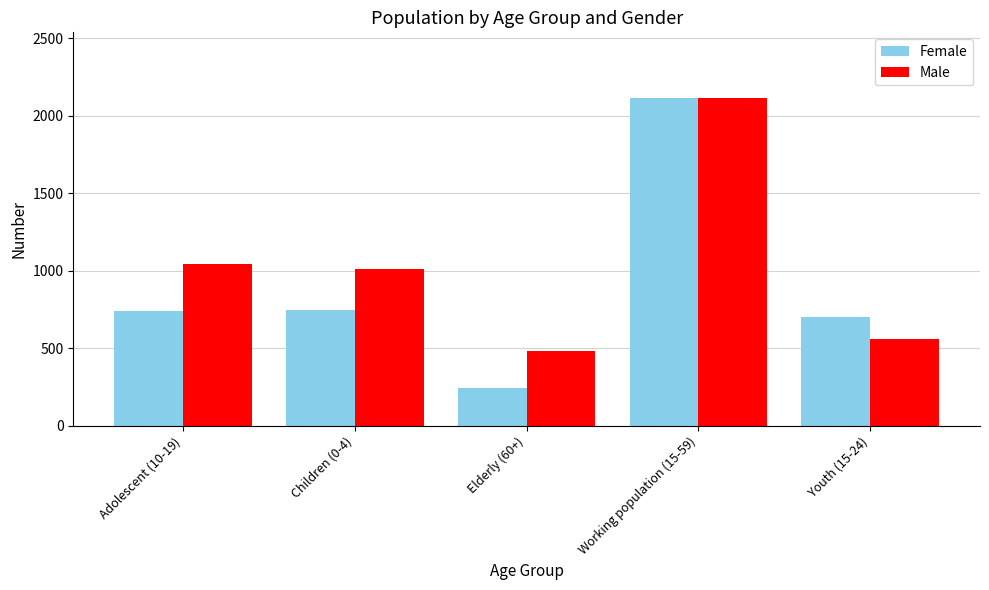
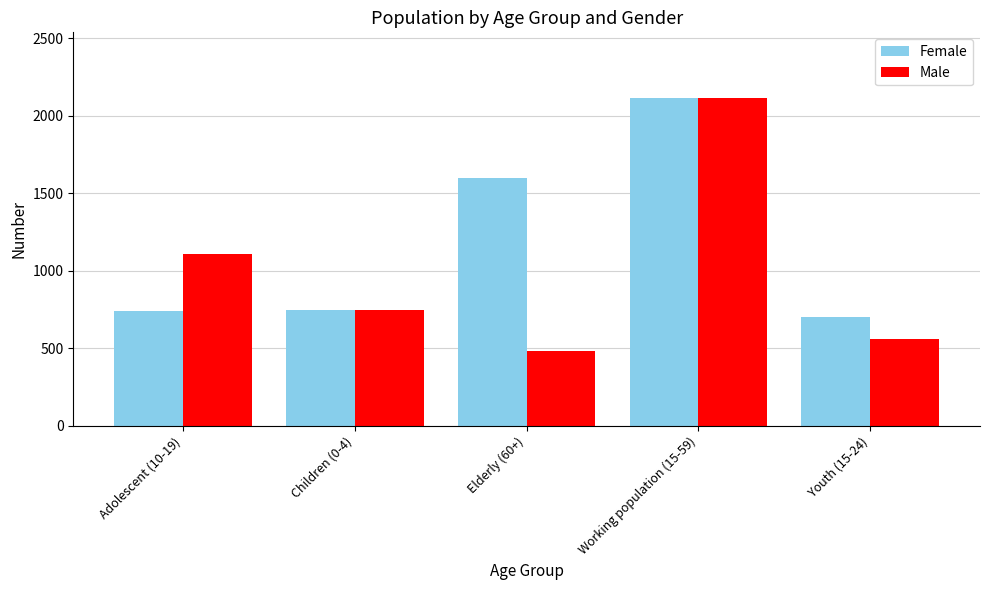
Male, Adolescent (10-19): 1040 -> 1110
Male, Children (0-4): 1010 -> 750
Female, Elderly (60+): 240 -> 1600
